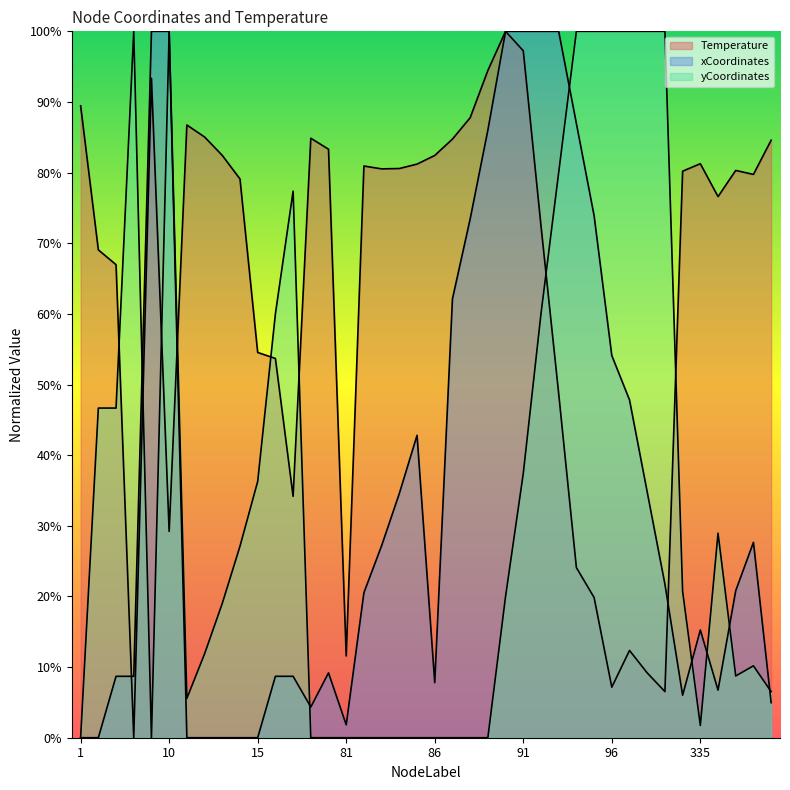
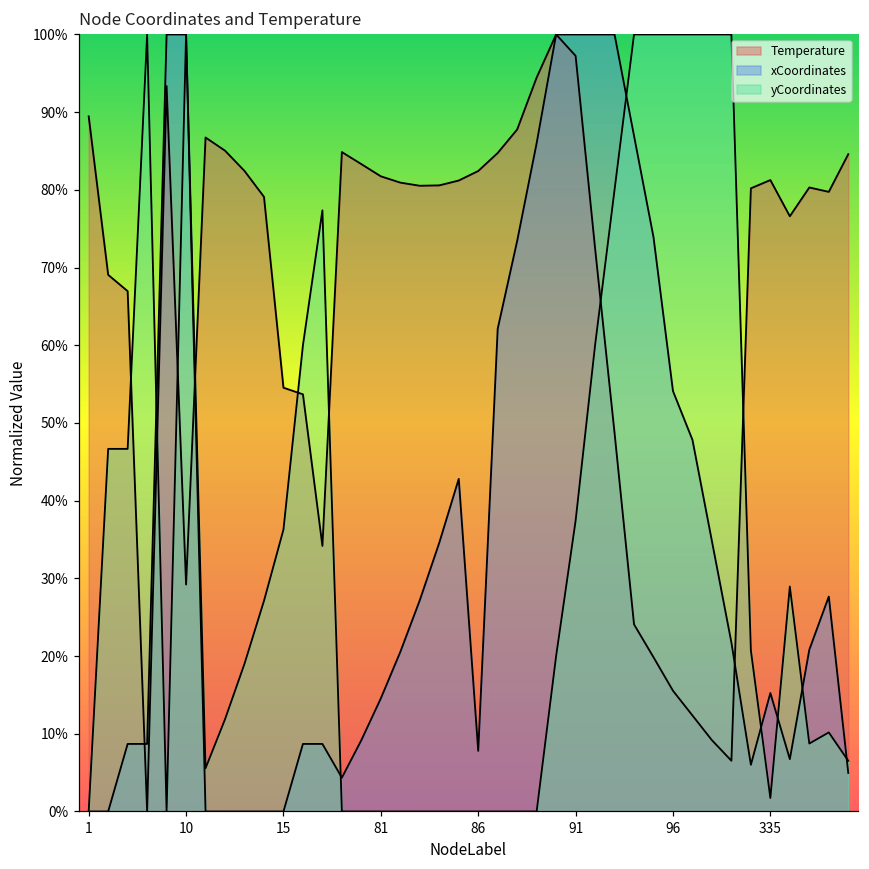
Temperature, 81: 12% -> 82%
xCoordinates, 81: 2% -> 15%
Temperature, 96: 7% -> 16%
